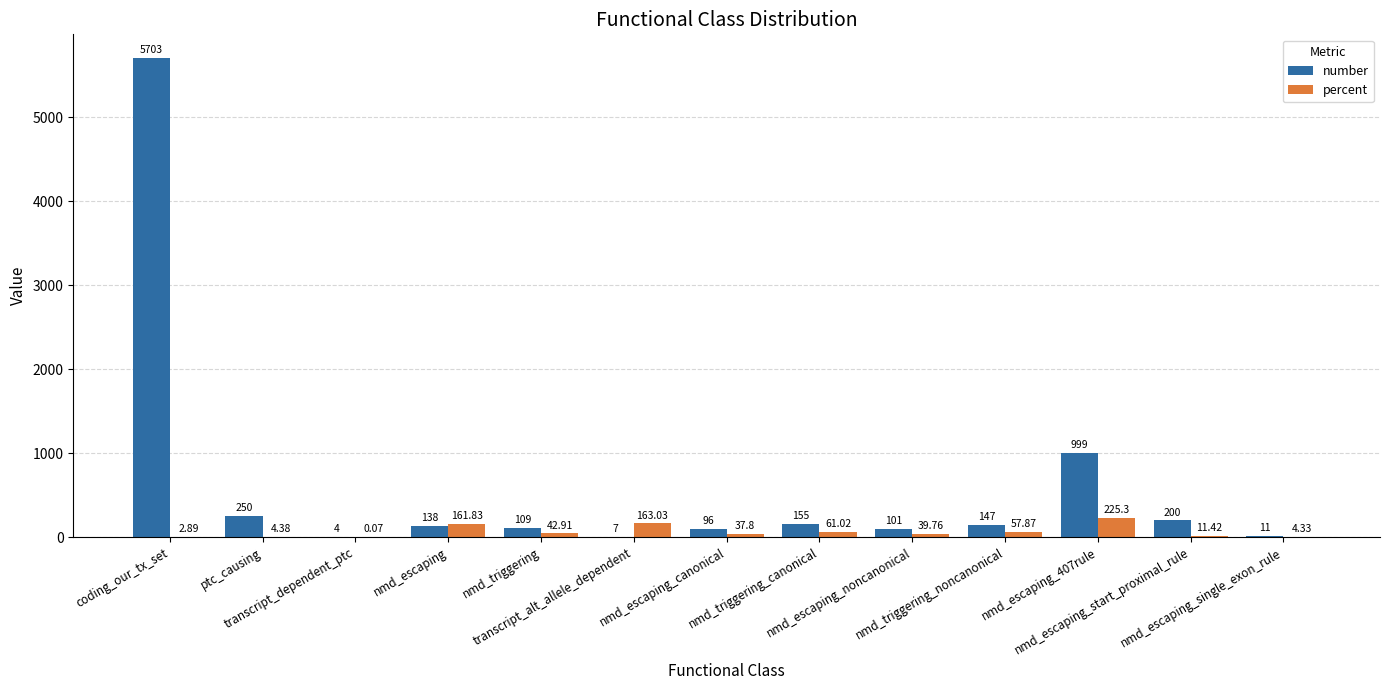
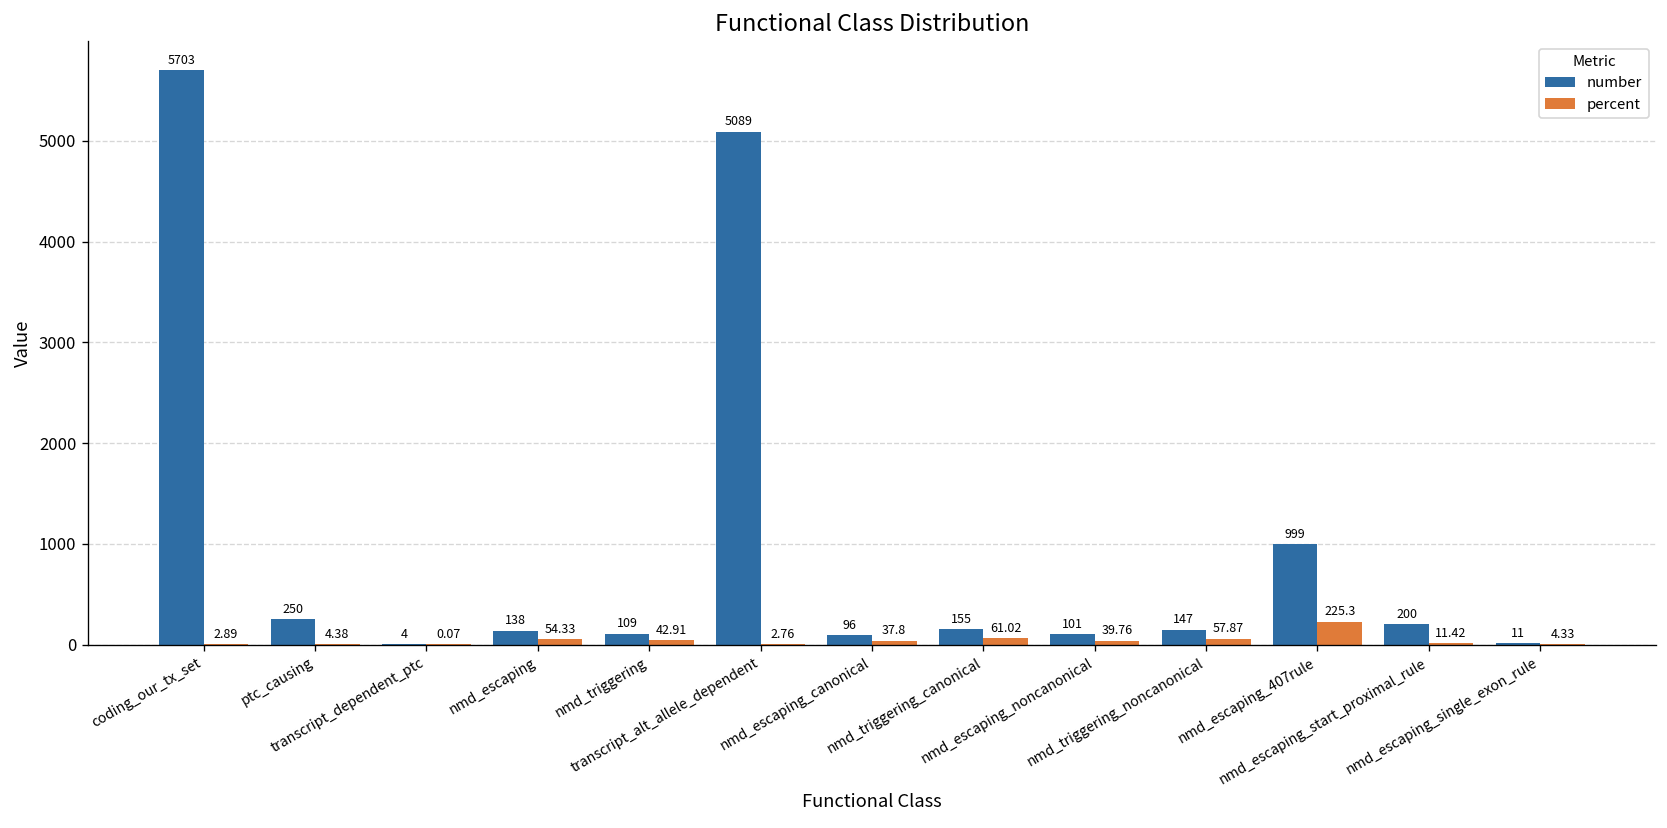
percent, nmd_escaping: 161.83 -> 54.33
number, transcript_alt_allele_dependent: 7 -> 5089
percent, transcript_alt_allele_dependent: 163.03 -> 2.76
